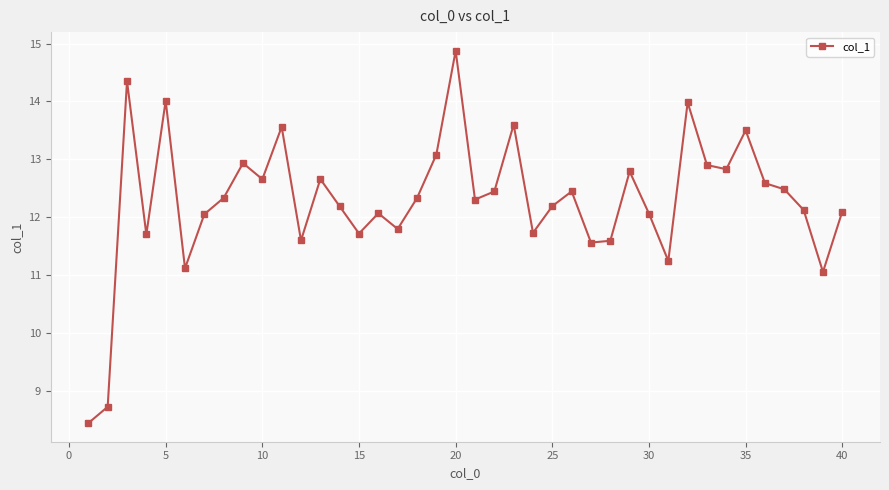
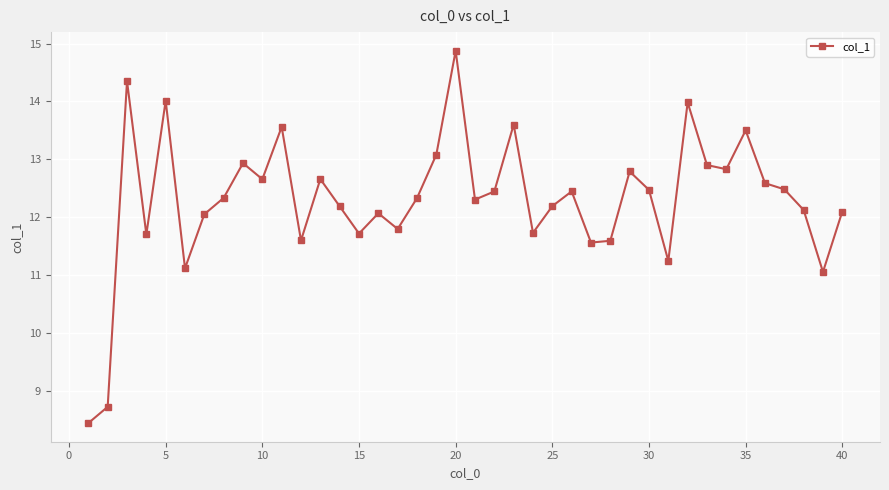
30: 12.1 -> 12.5
